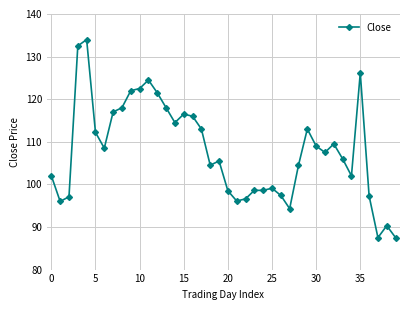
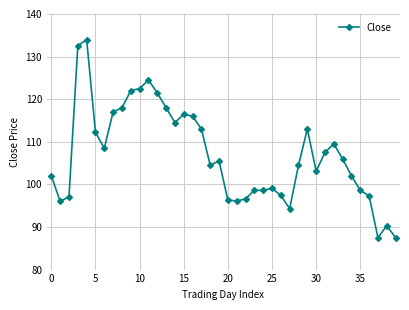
20: 99 -> 96
30: 109 -> 103
35: 126 -> 99
